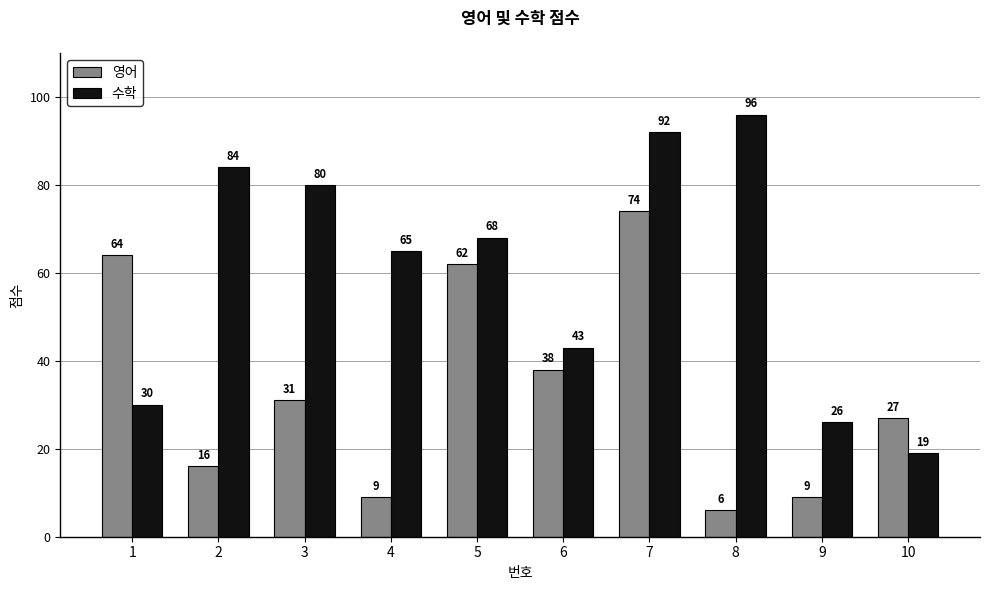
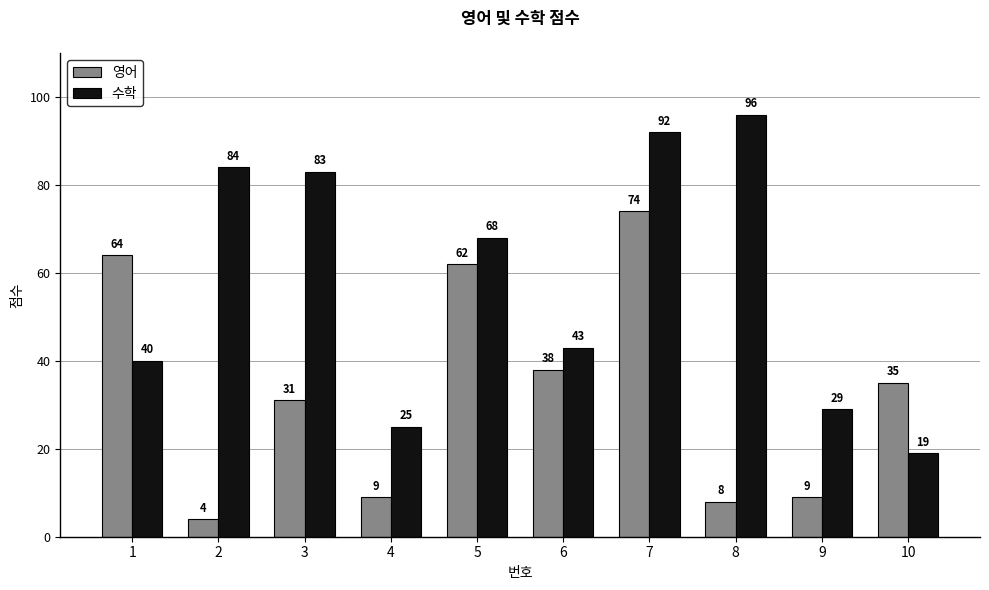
수학, 1: 30 -> 40
영어, 2: 16 -> 4
수학, 3: 80 -> 83
수학, 4: 65 -> 25
영어, 8: 6 -> 8
수학, 9: 26 -> 29
영어, 10: 27 -> 35
